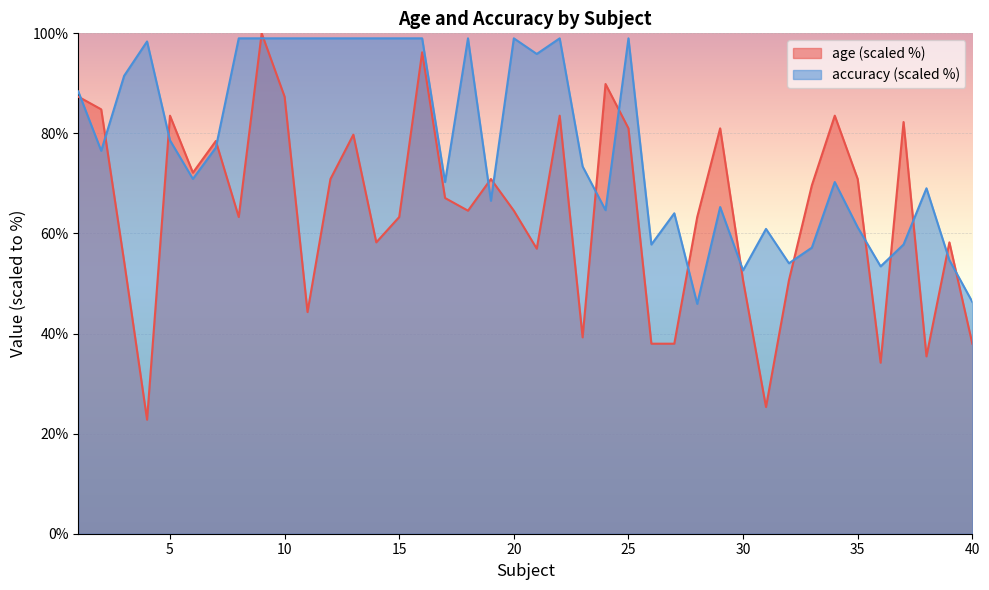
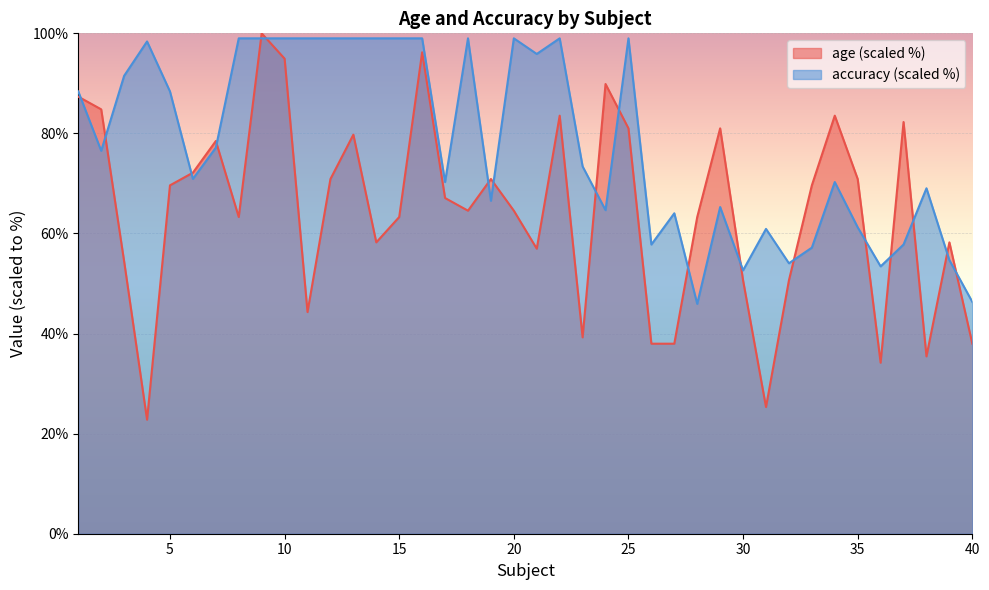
age (scaled %), 5: 84% -> 70%
accuracy (scaled %), 5: 79% -> 88%
age (scaled %), 10: 87% -> 95%
